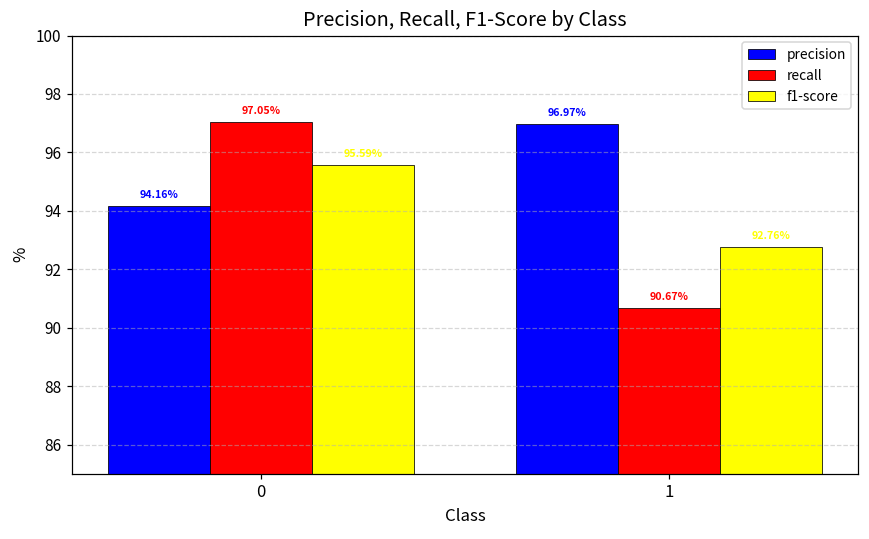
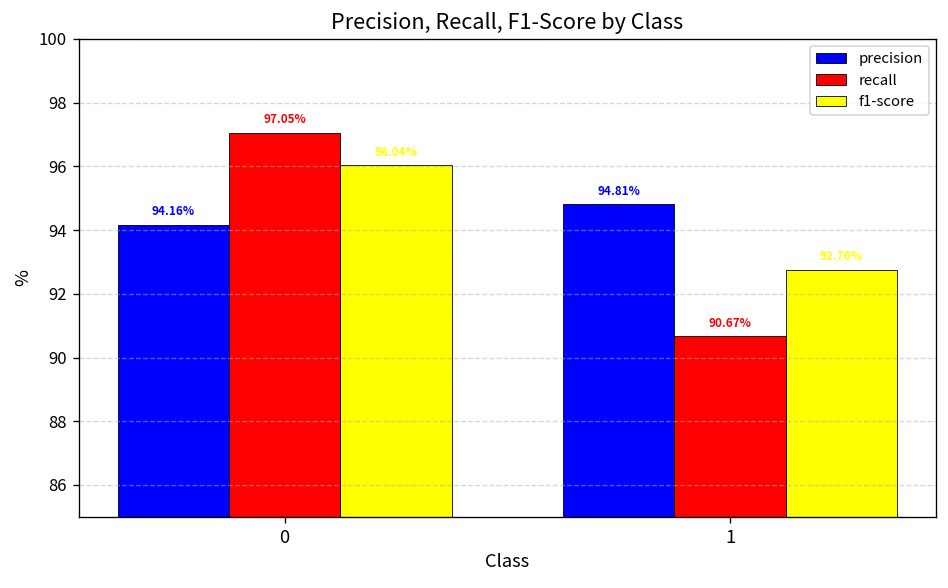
f1-score, 0: 95.59% -> 96.04%
precision, 1: 96.97% -> 94.81%
